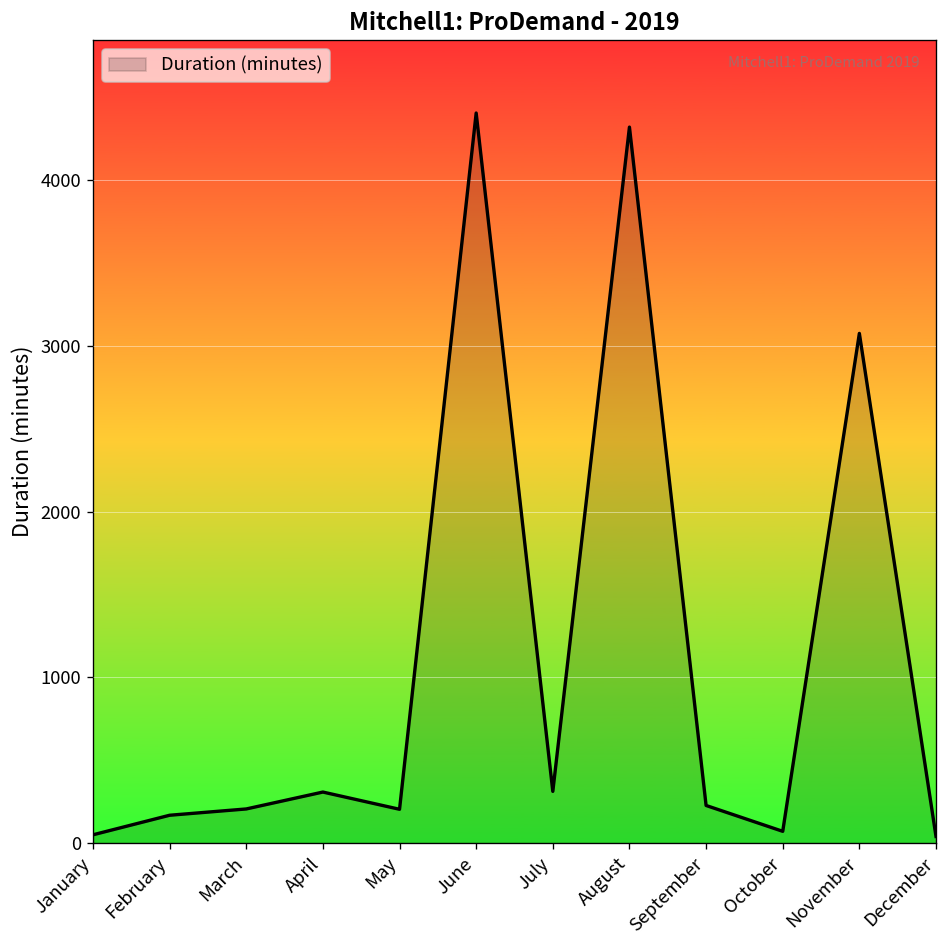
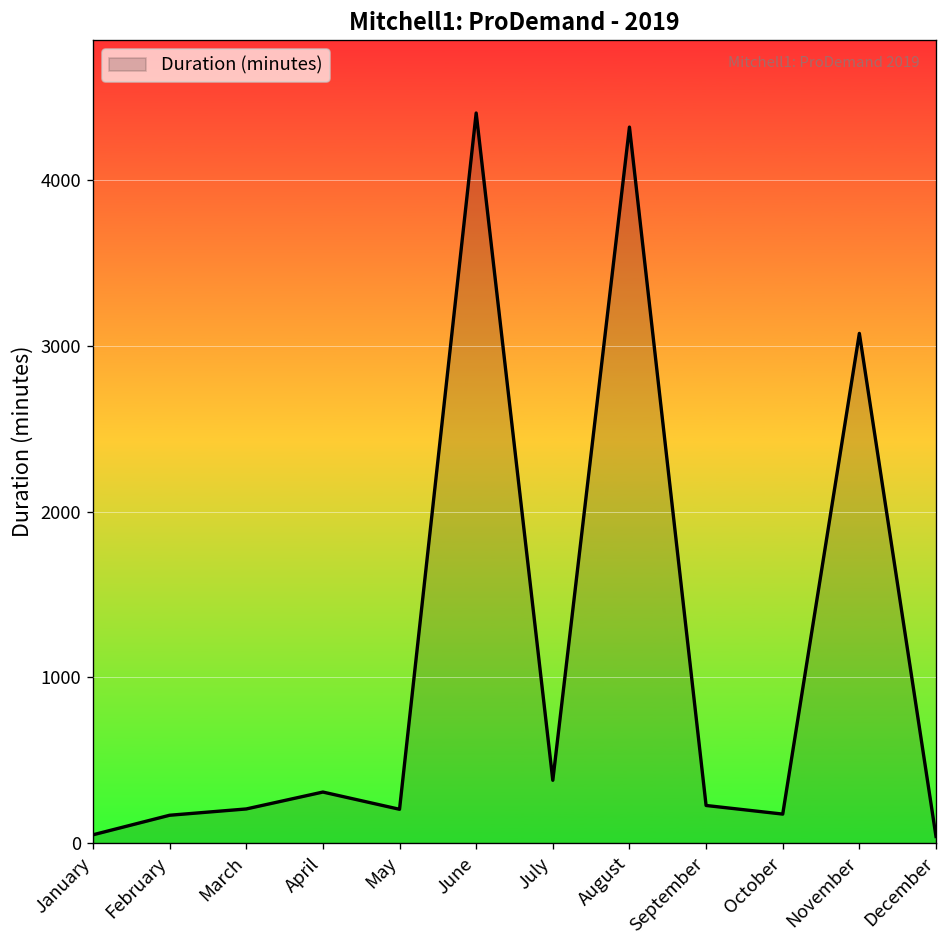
July: 310 -> 380
October: 70 -> 180
